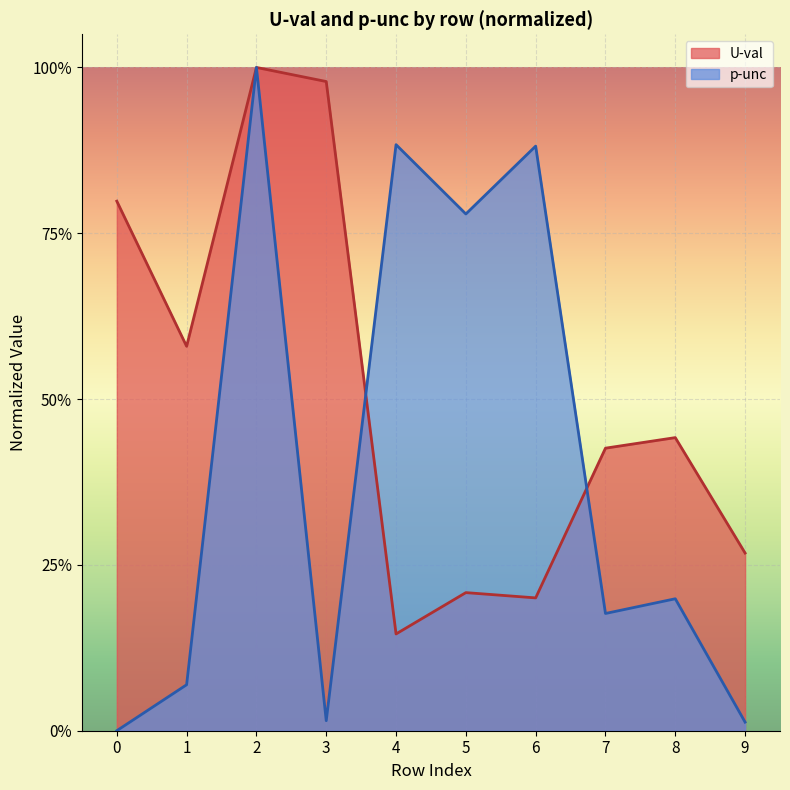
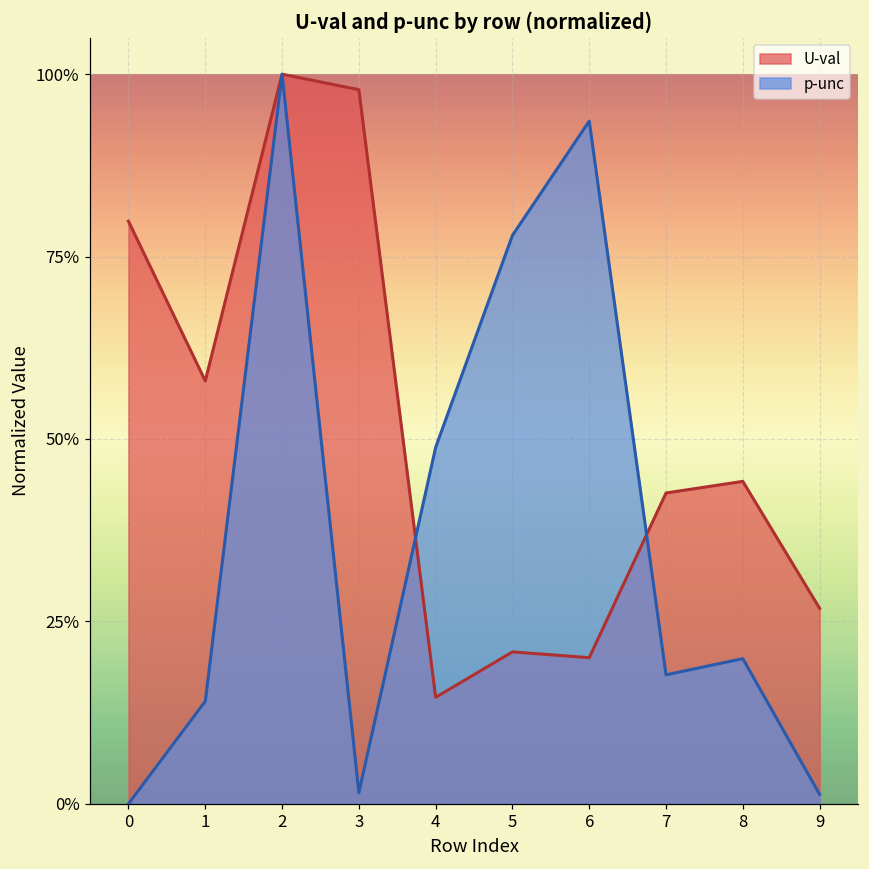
p-unc, 1: 7% -> 14%
p-unc, 4: 88% -> 49%
p-unc, 6: 88% -> 94%
